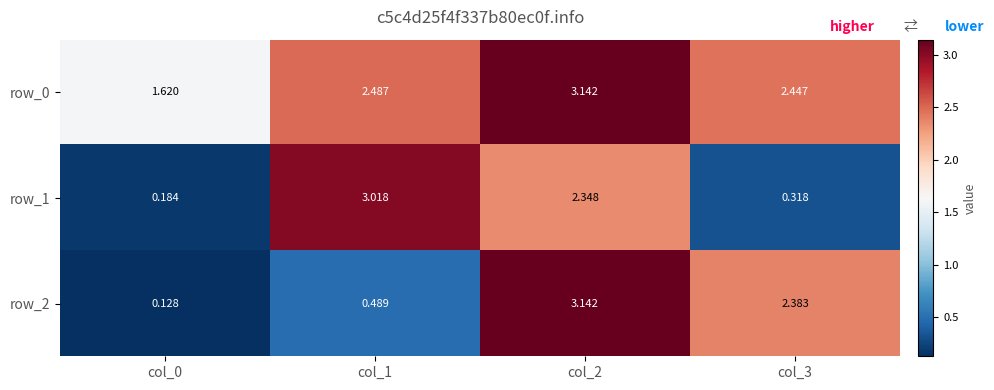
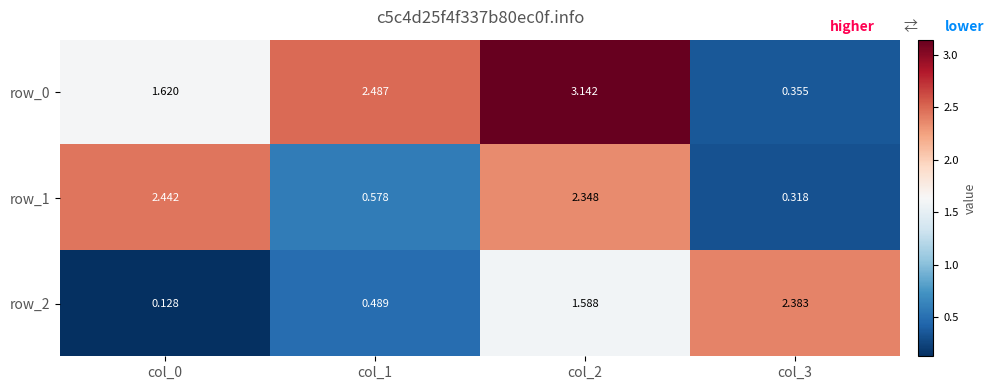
row_0, col_3: 2.447 -> 0.355
row_1, col_0: 0.184 -> 2.442
row_1, col_1: 3.018 -> 0.578
row_2, col_2: 3.142 -> 1.588
